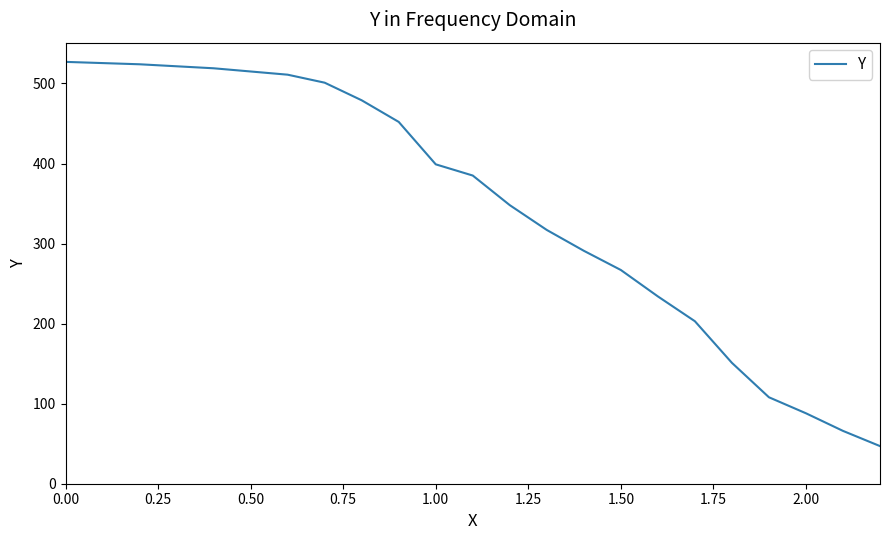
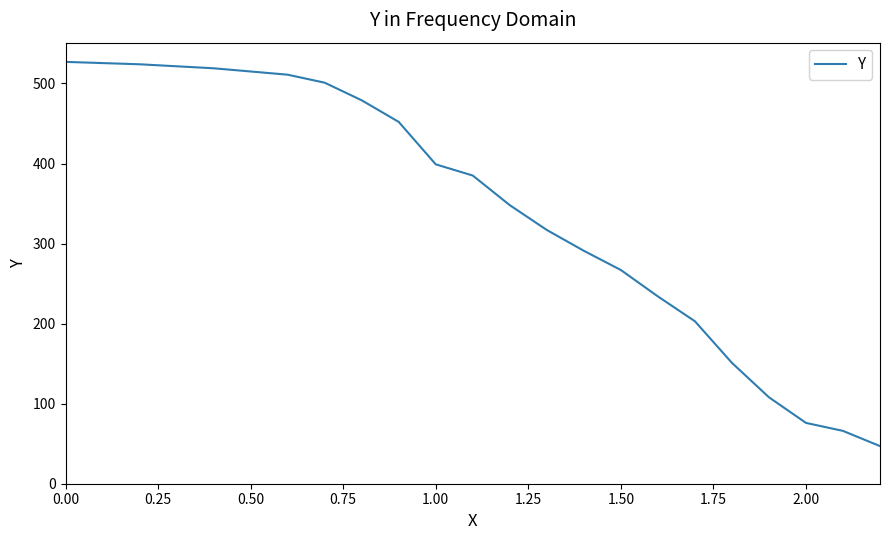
2.00: 90 -> 80
